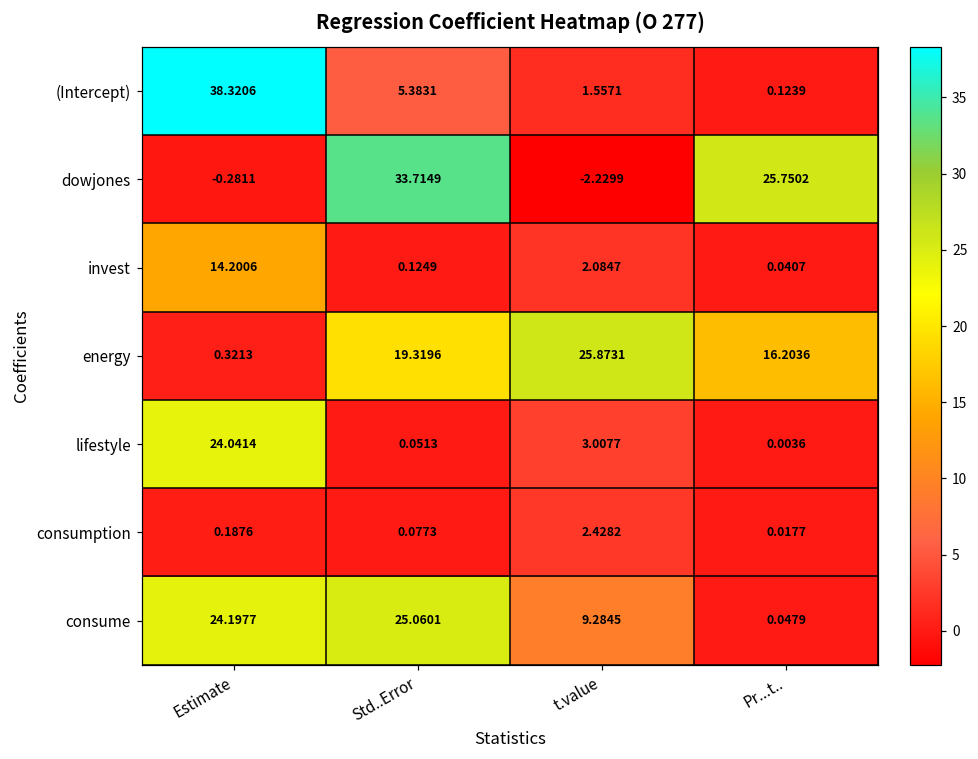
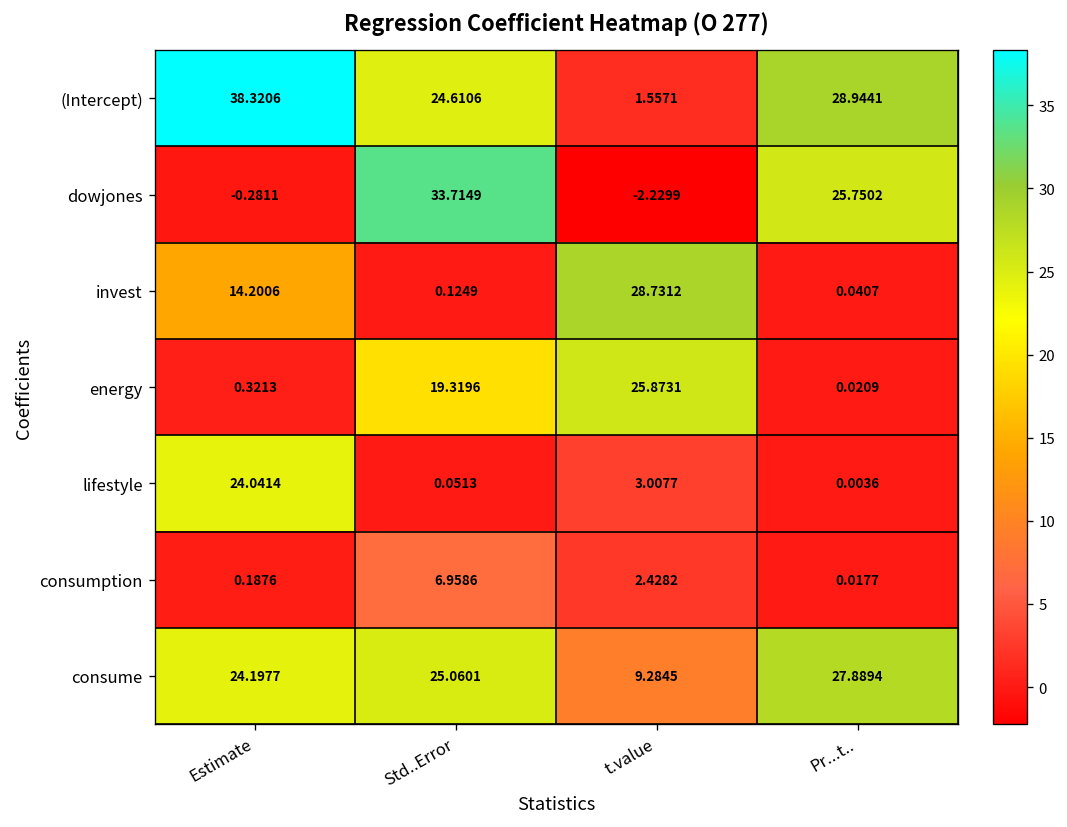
(Intercept), Std..Error: 5.3831 -> 24.6106
(Intercept), Pr...t..: 0.1239 -> 28.9441
invest, t.value: 2.0847 -> 28.7312
energy, Pr...t..: 16.2036 -> 0.0209
consumption, Std..Error: 0.0773 -> 6.9586
consume, Pr...t..: 0.0479 -> 27.8894
